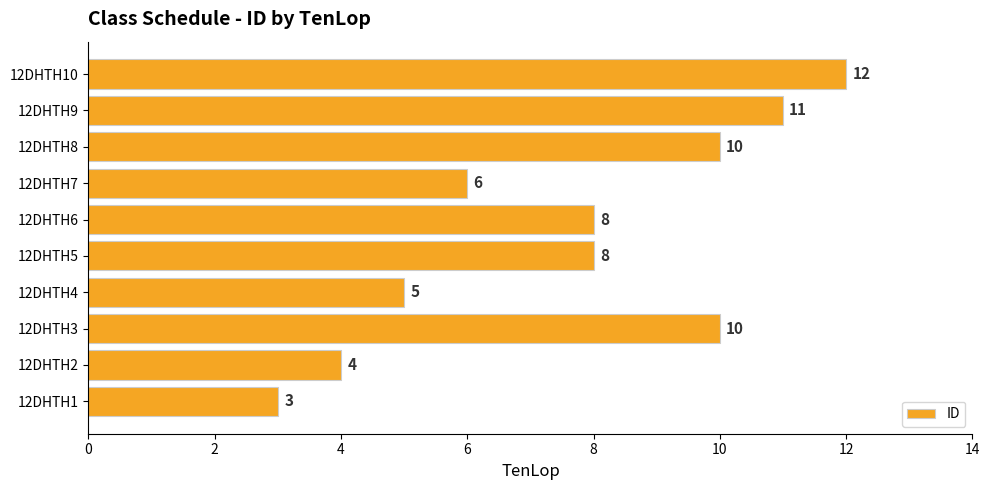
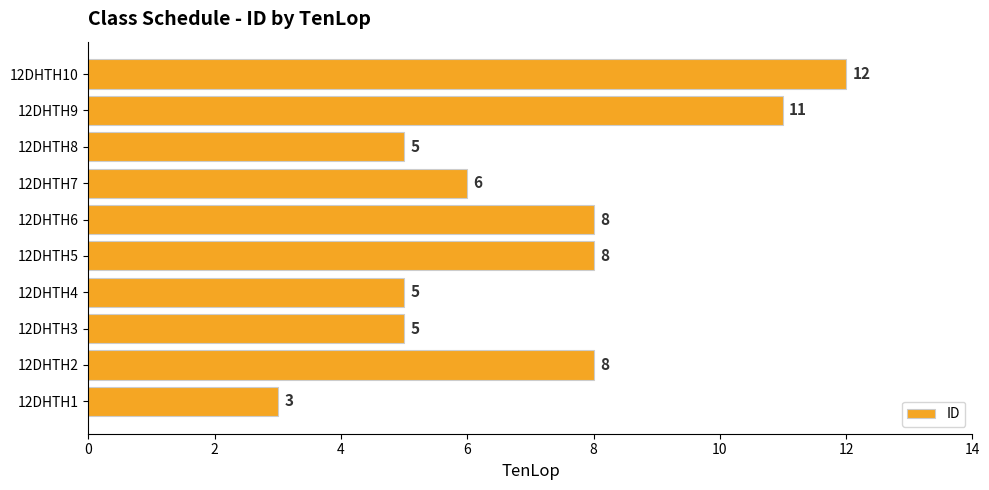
12DHTH8: 10 -> 5
12DHTH3: 10 -> 5
12DHTH2: 4 -> 8
